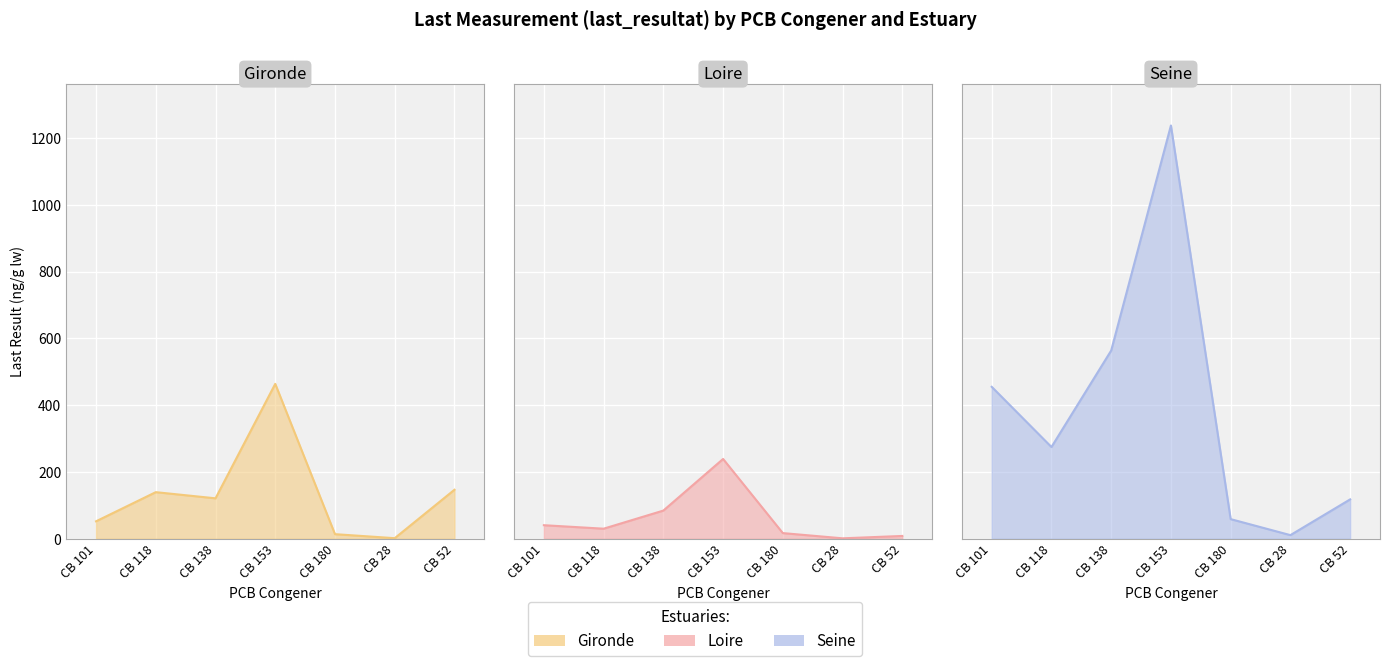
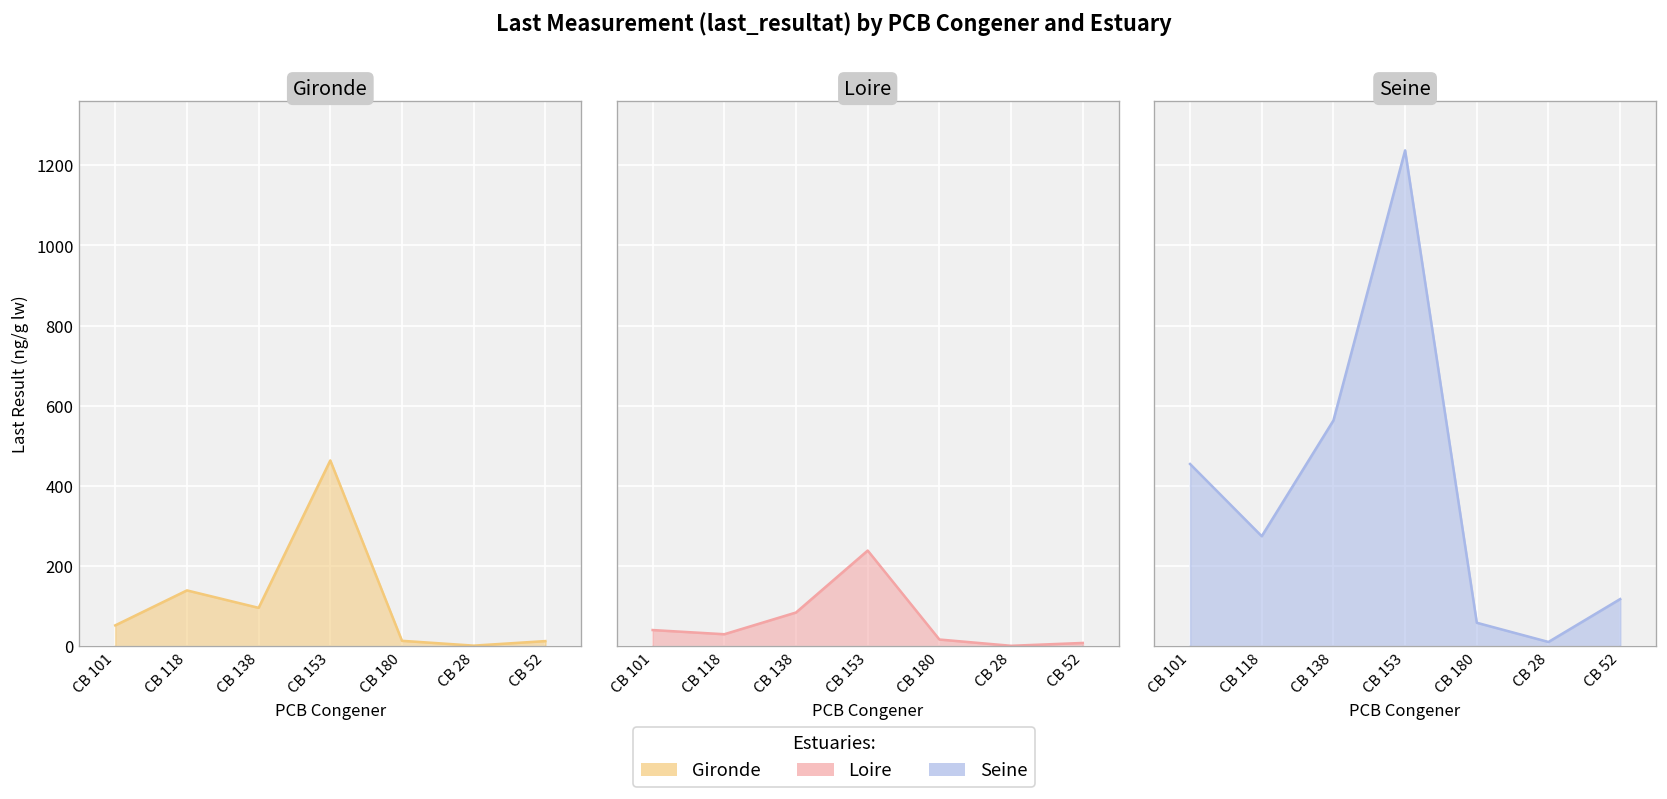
Gironde, CB 138: 120 -> 100
Gironde, CB 52: 150 -> 10
